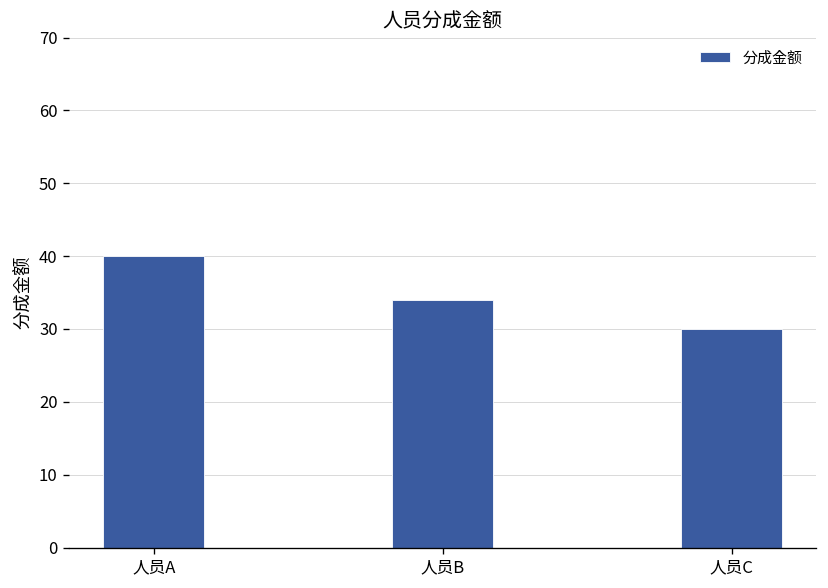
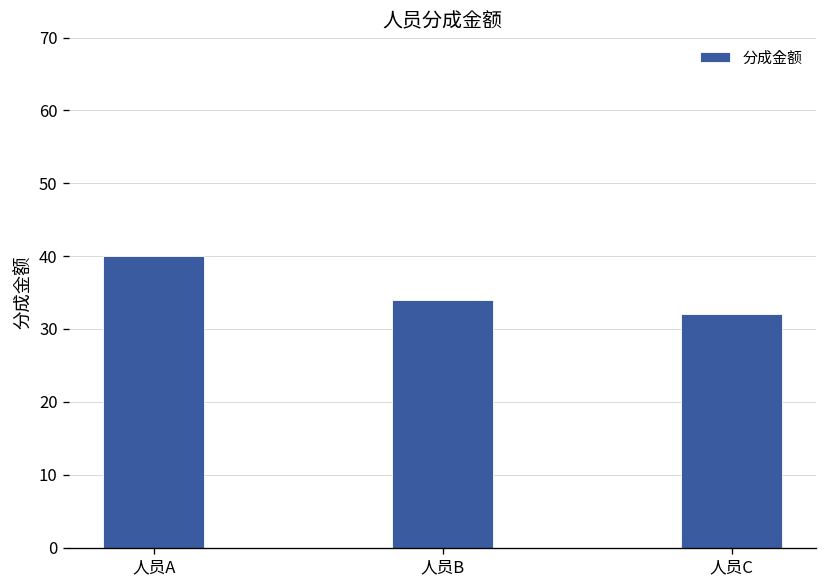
人员C: 30 -> 32
